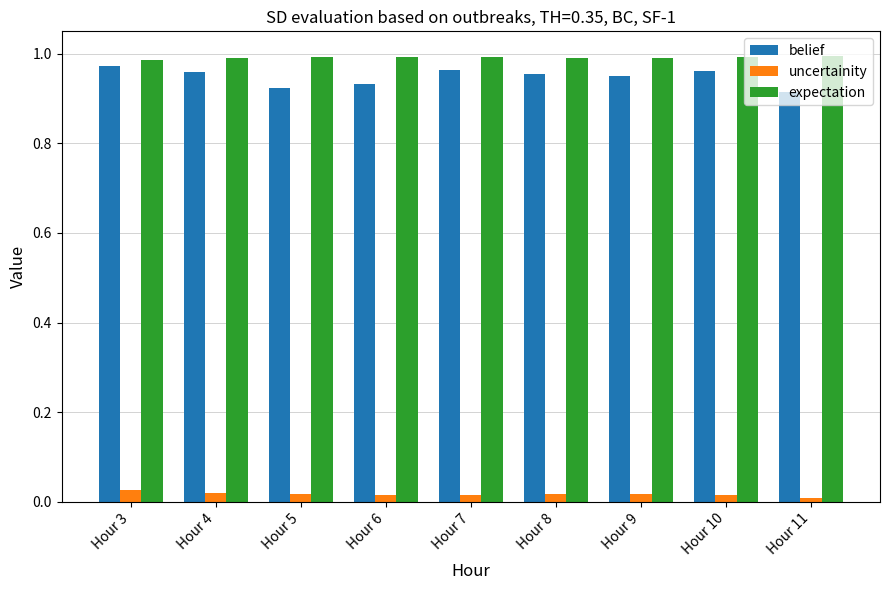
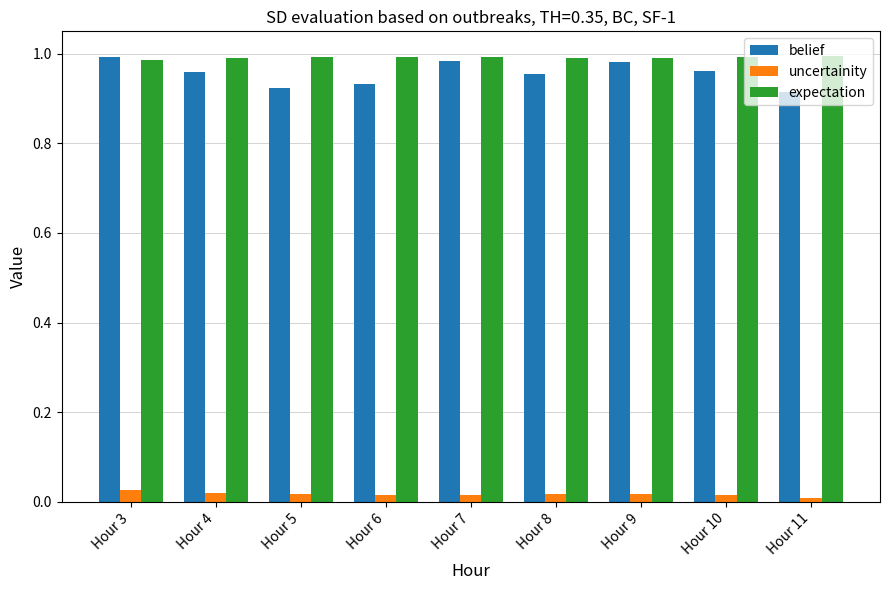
belief, Hour 3: 0.97 -> 0.99
belief, Hour 7: 0.96 -> 0.98
belief, Hour 9: 0.95 -> 0.98
